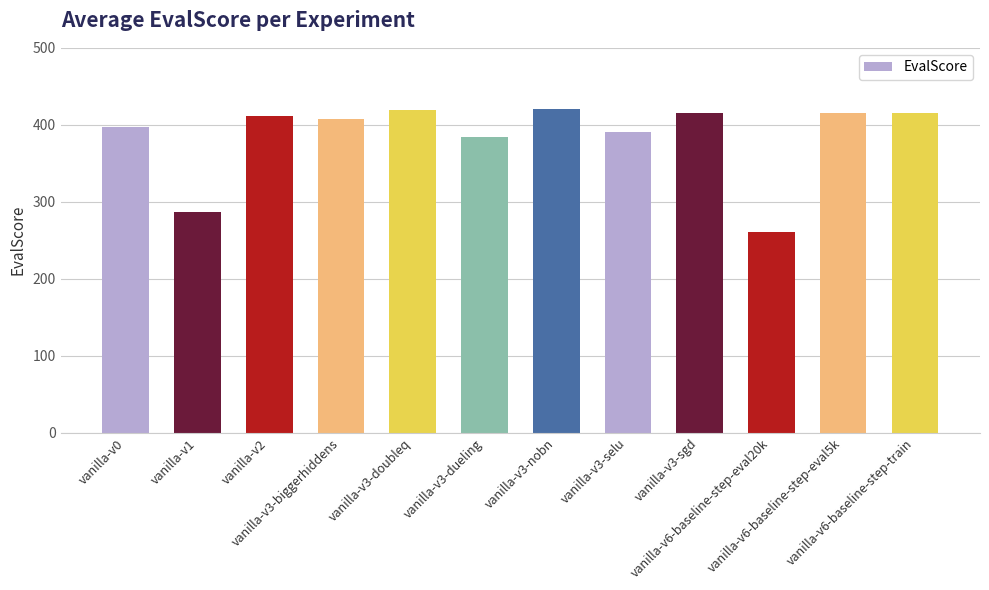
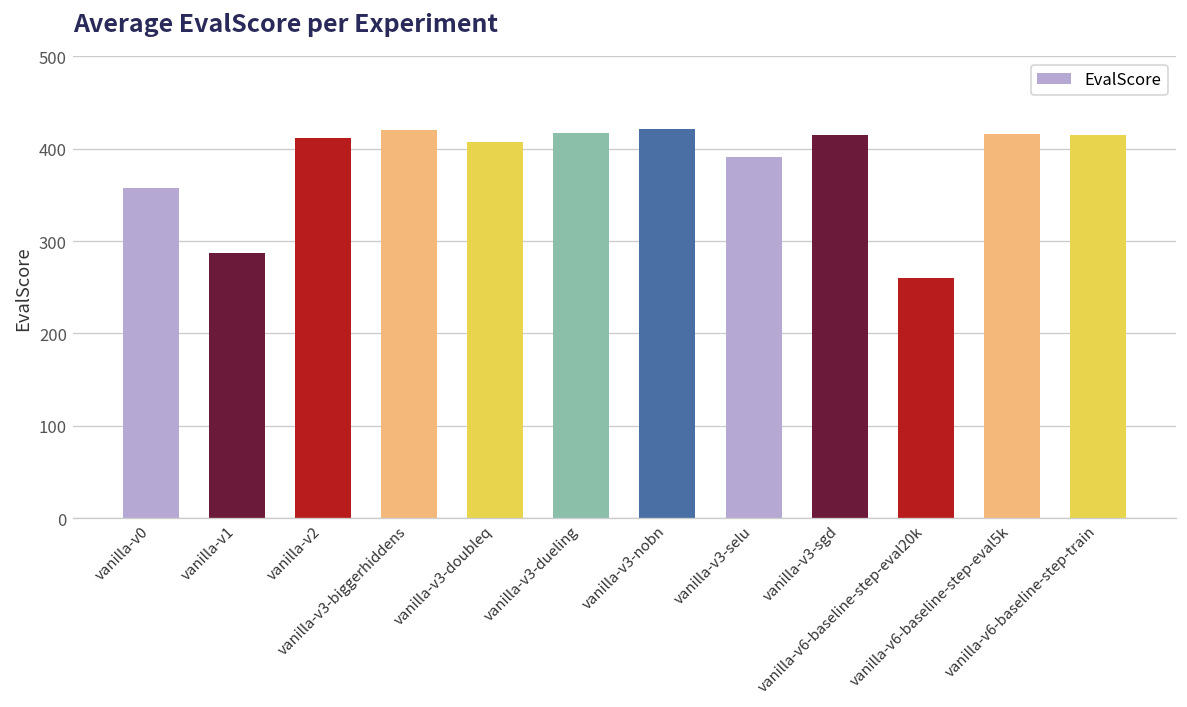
vanilla-v0: 400 -> 360
vanilla-v3-biggerhiddens: 410 -> 420
vanilla-v3-doubleq: 420 -> 410
vanilla-v3-dueling: 380 -> 420
